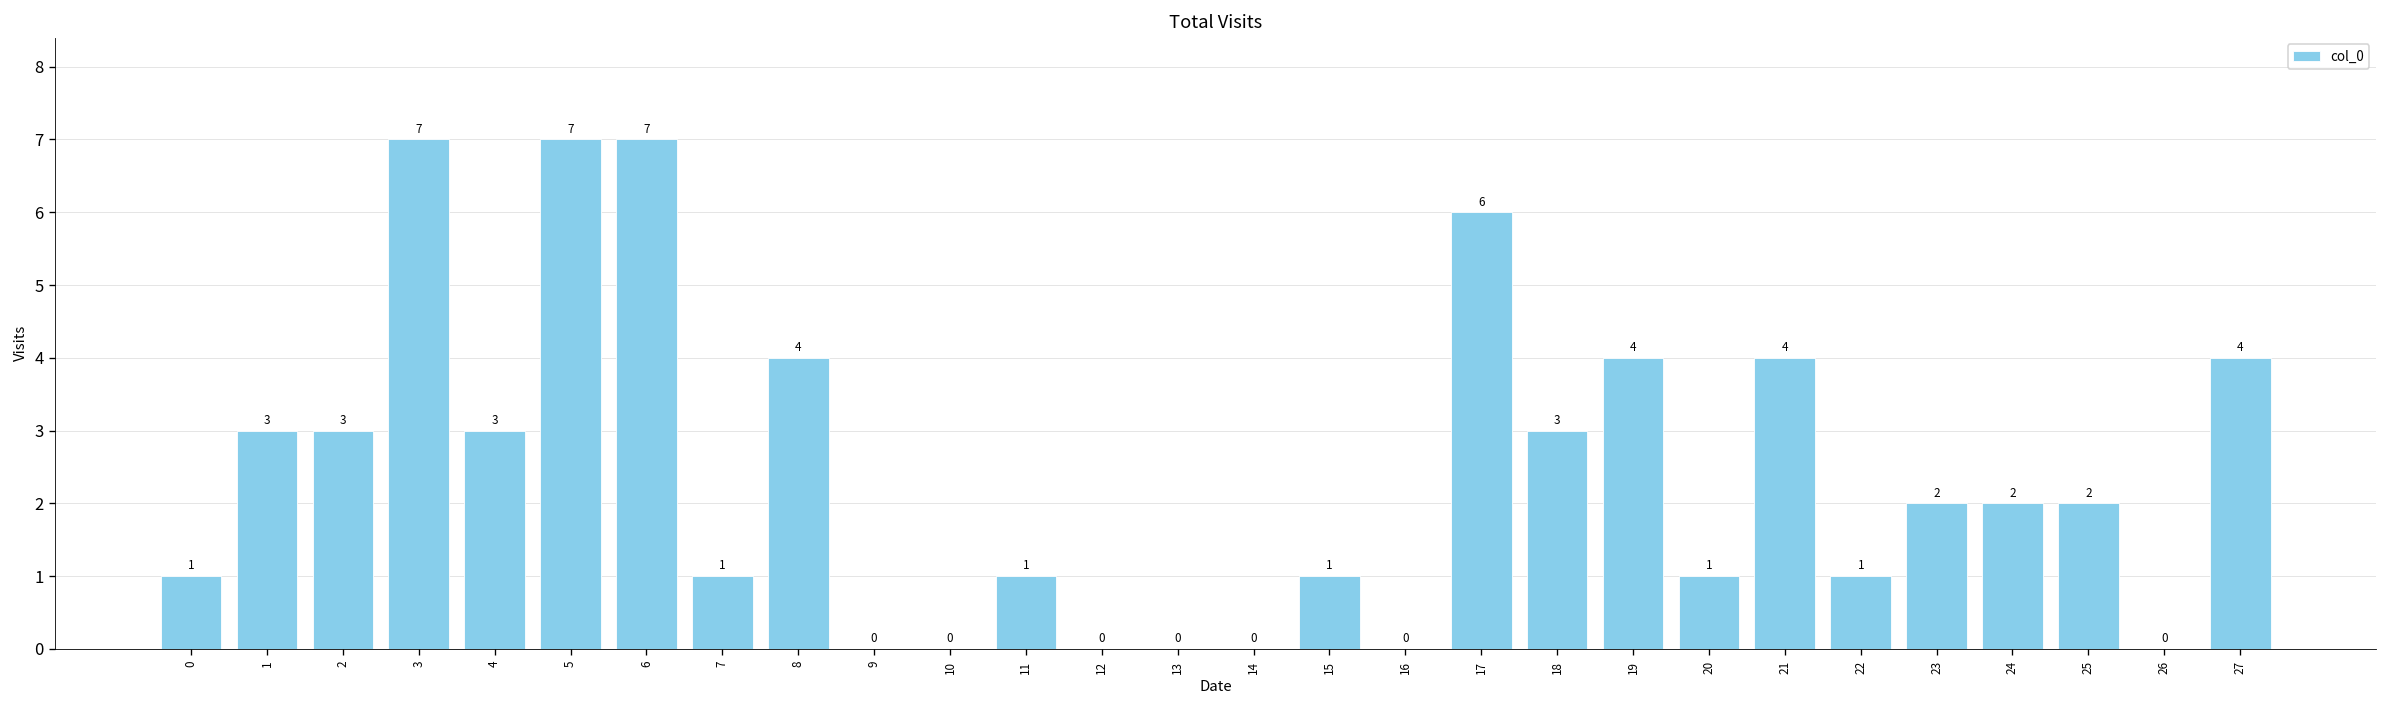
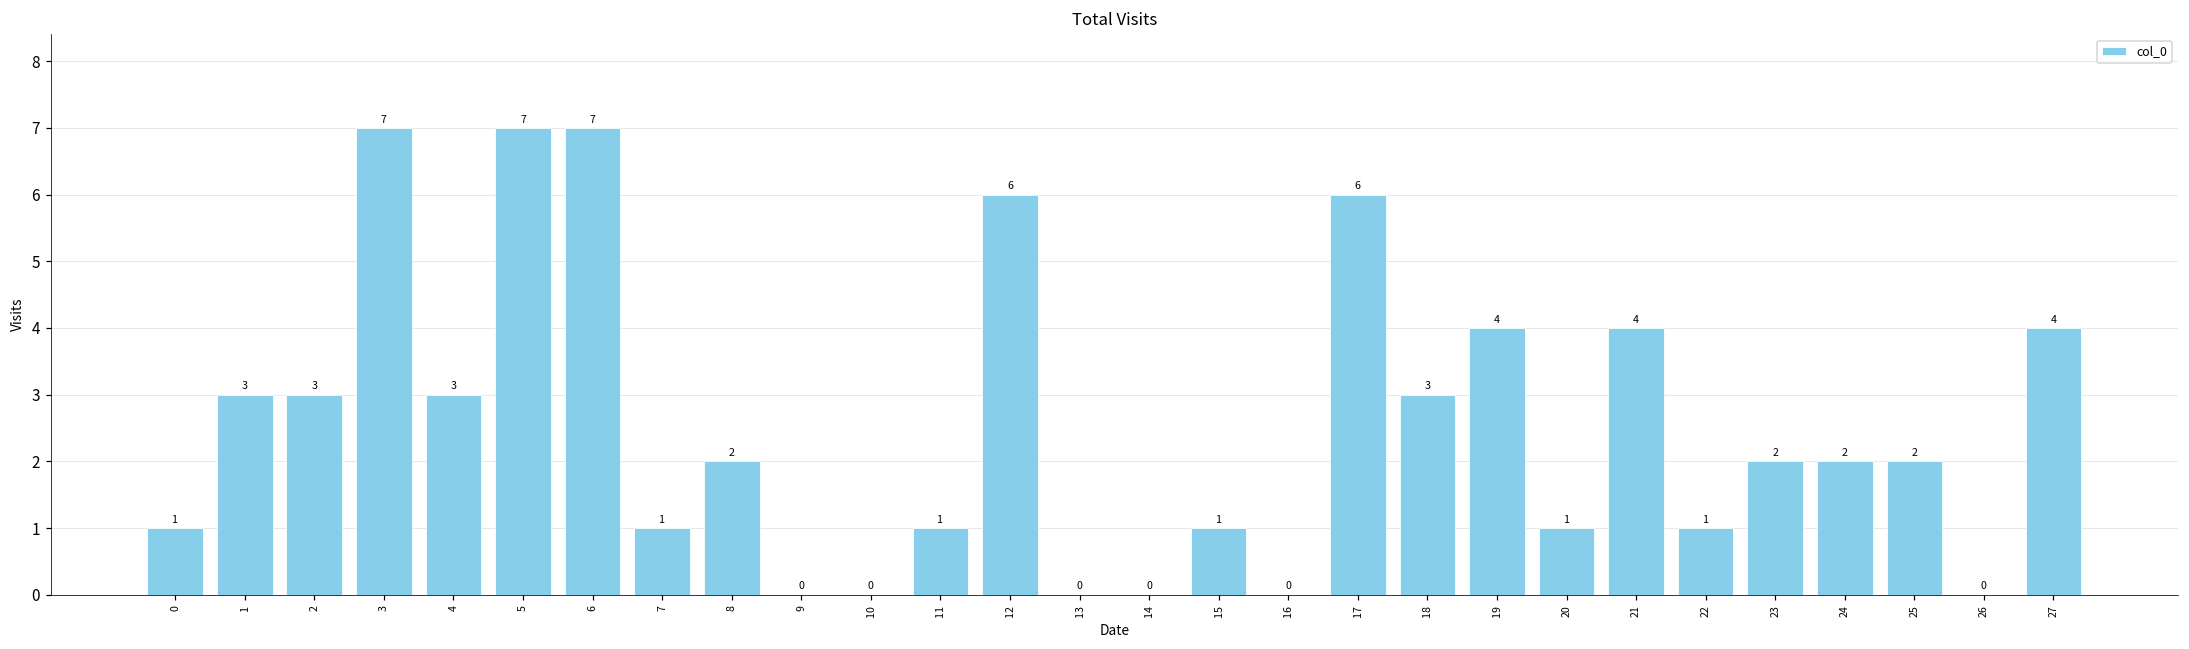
8: 4 -> 2
12: 0 -> 6
